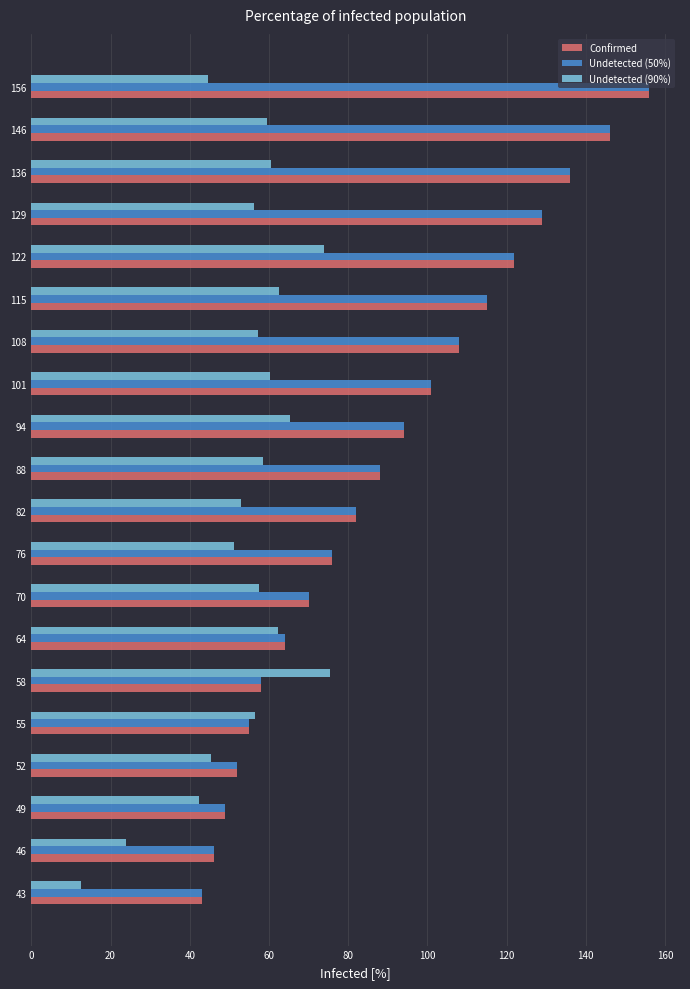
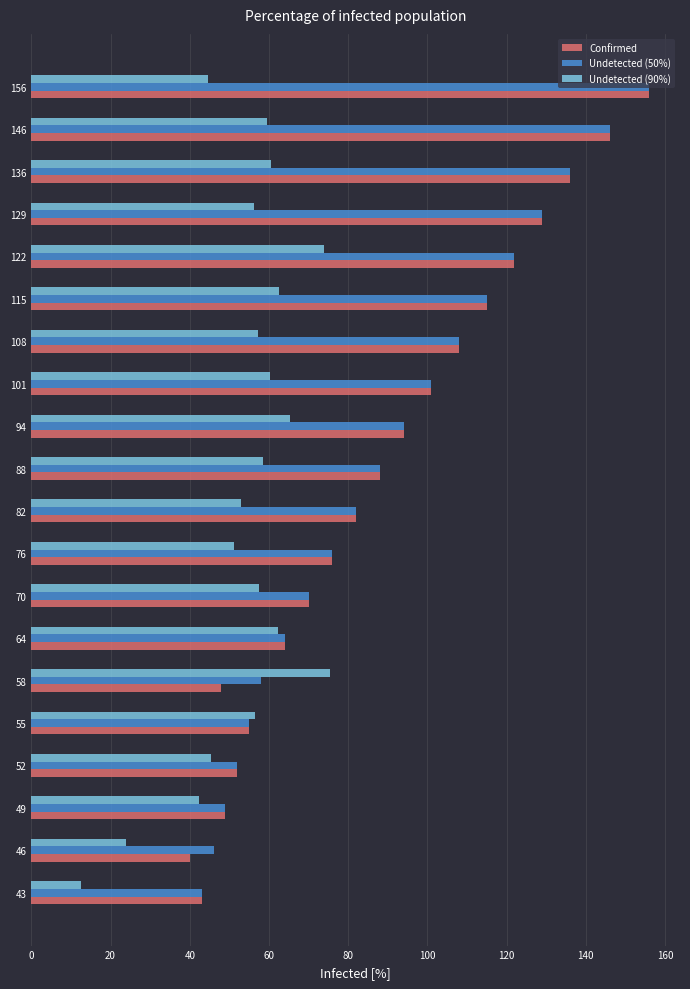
Confirmed, 58: 58 -> 48
Confirmed, 46: 46 -> 40
